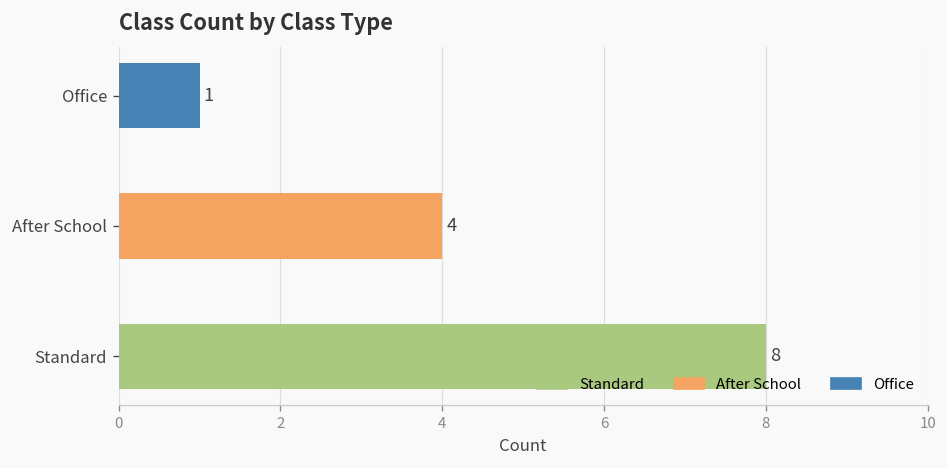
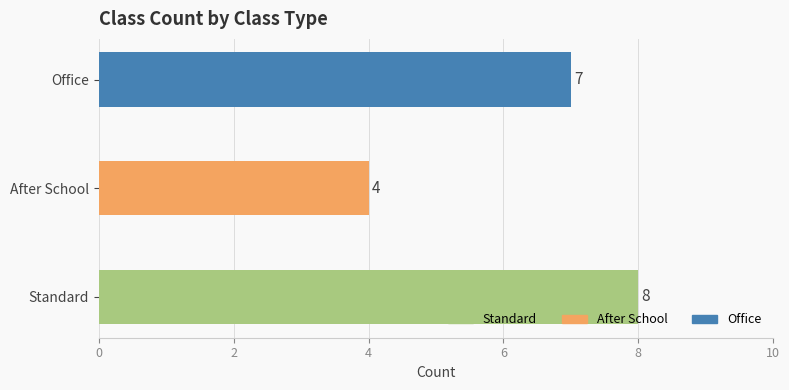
Office: 1 -> 7
